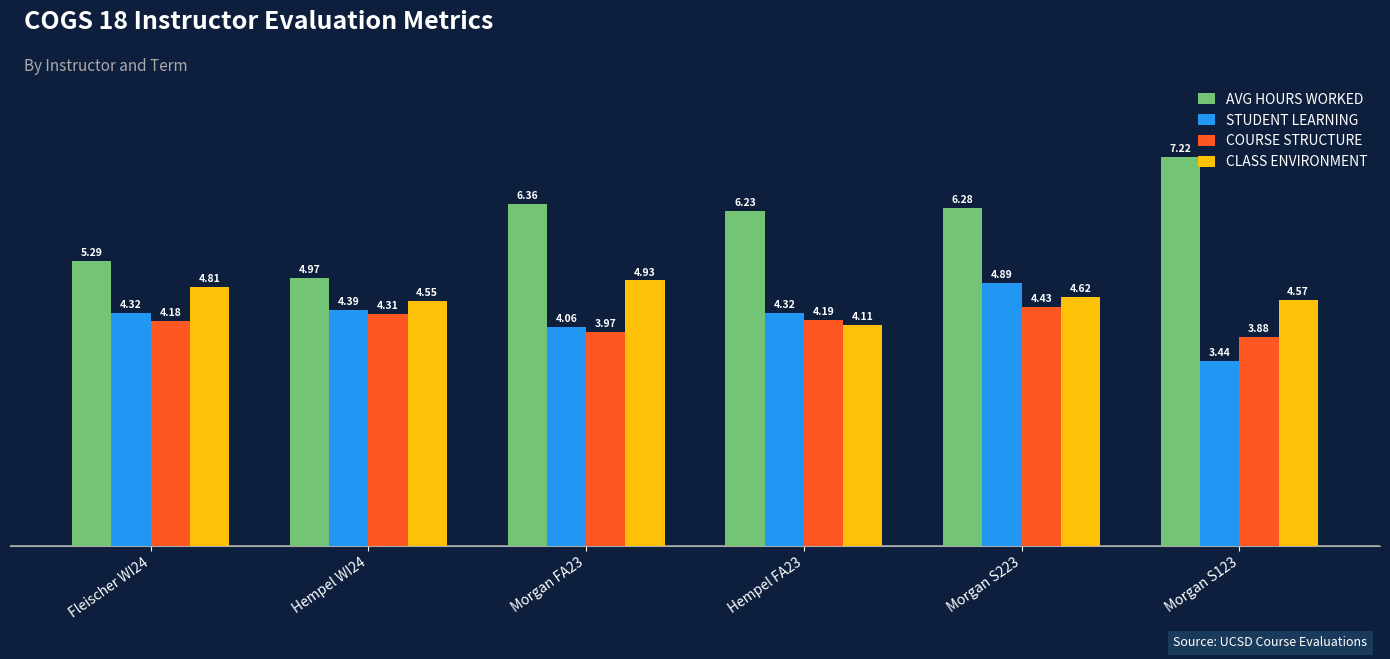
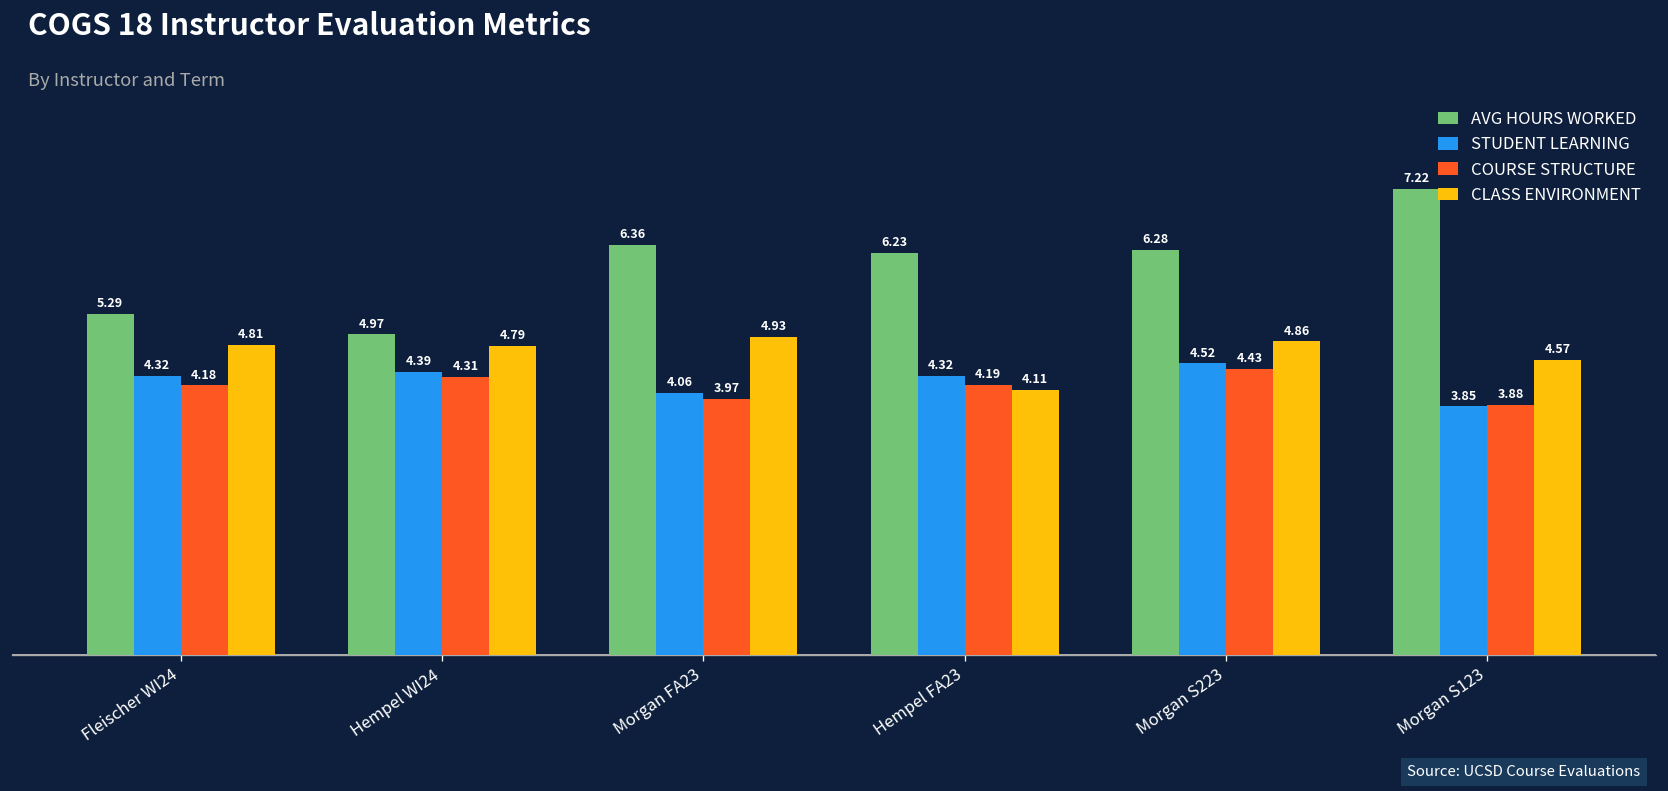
CLASS ENVIRONMENT, Hempel WI24: 4.55 -> 4.79
STUDENT LEARNING, Morgan S223: 4.89 -> 4.52
CLASS ENVIRONMENT, Morgan S223: 4.62 -> 4.86
STUDENT LEARNING, Morgan S123: 3.44 -> 3.85
